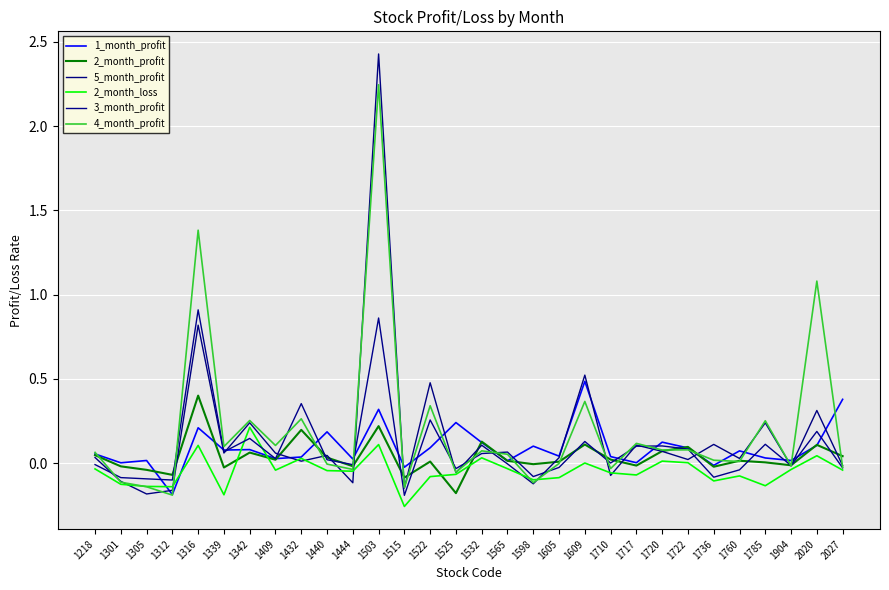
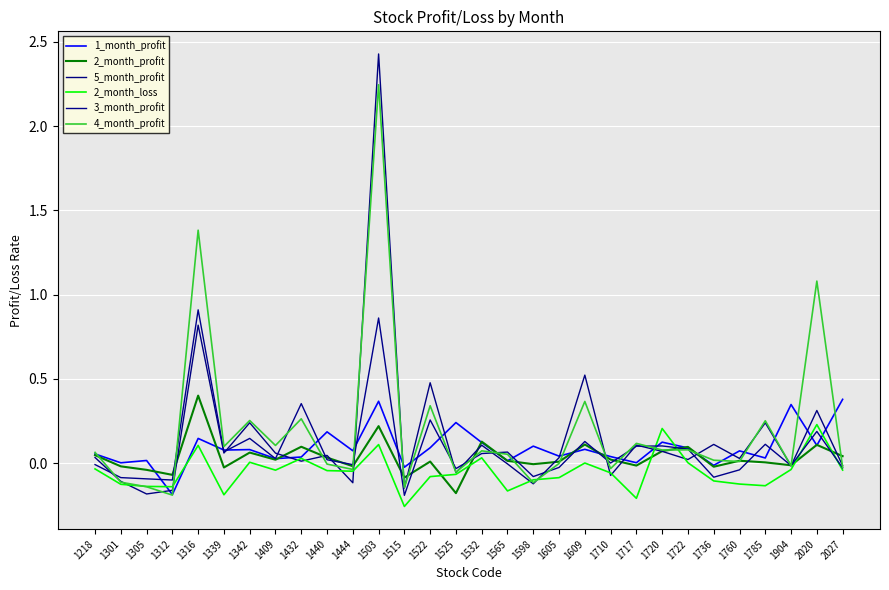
1_month_profit, 1316: 0.21 -> 0.15
2_month_loss, 1342: 0.21 -> 0.00
2_month_profit, 1432: 0.20 -> 0.10
1_month_profit, 1444: 0.02 -> 0.07
1_month_profit, 1503: 0.32 -> 0.37
2_month_loss, 1565: -0.03 -> -0.17
1_month_profit, 1609: 0.48 -> 0.08
2_month_loss, 1717: -0.07 -> -0.21
2_month_loss, 1720: 0.01 -> 0.20
2_month_loss, 1760: -0.08 -> -0.12
1_month_profit, 1904: 0.02 -> 0.35
2_month_loss, 2020: 0.04 -> 0.23
